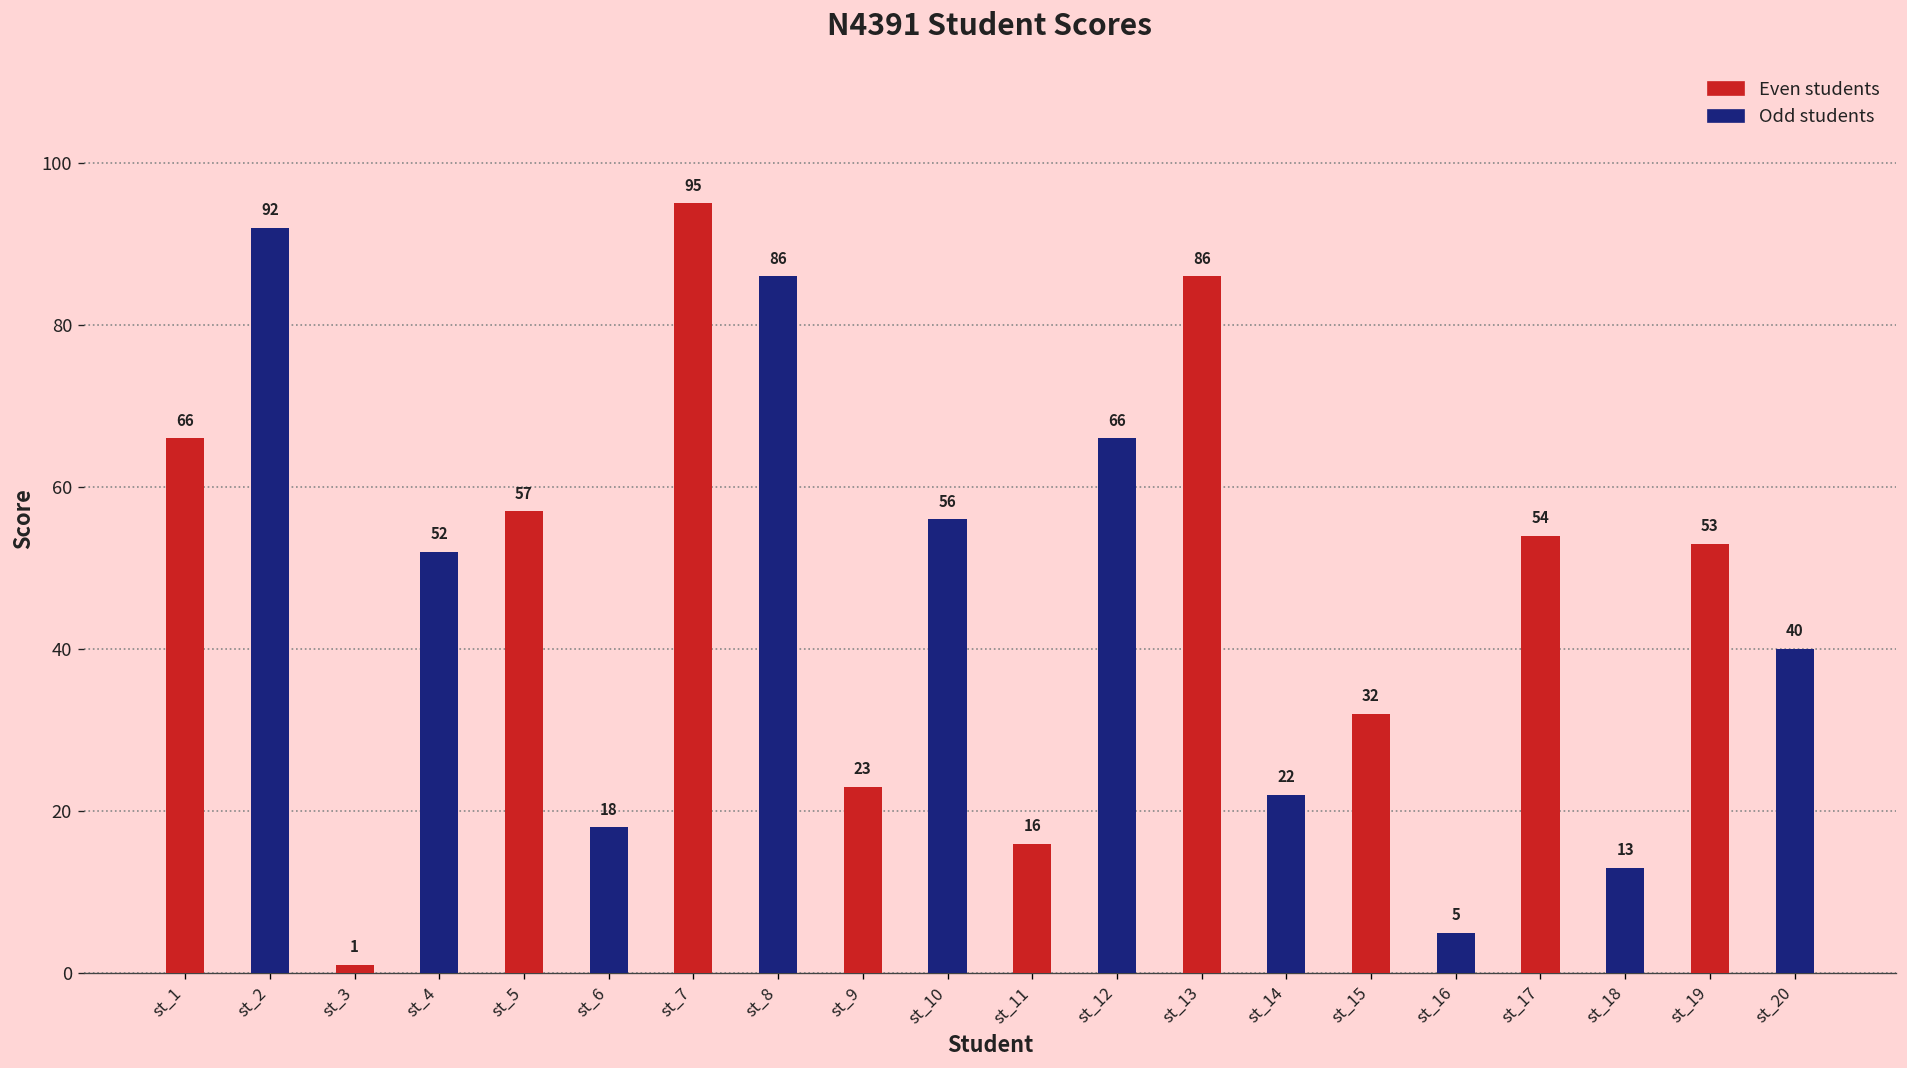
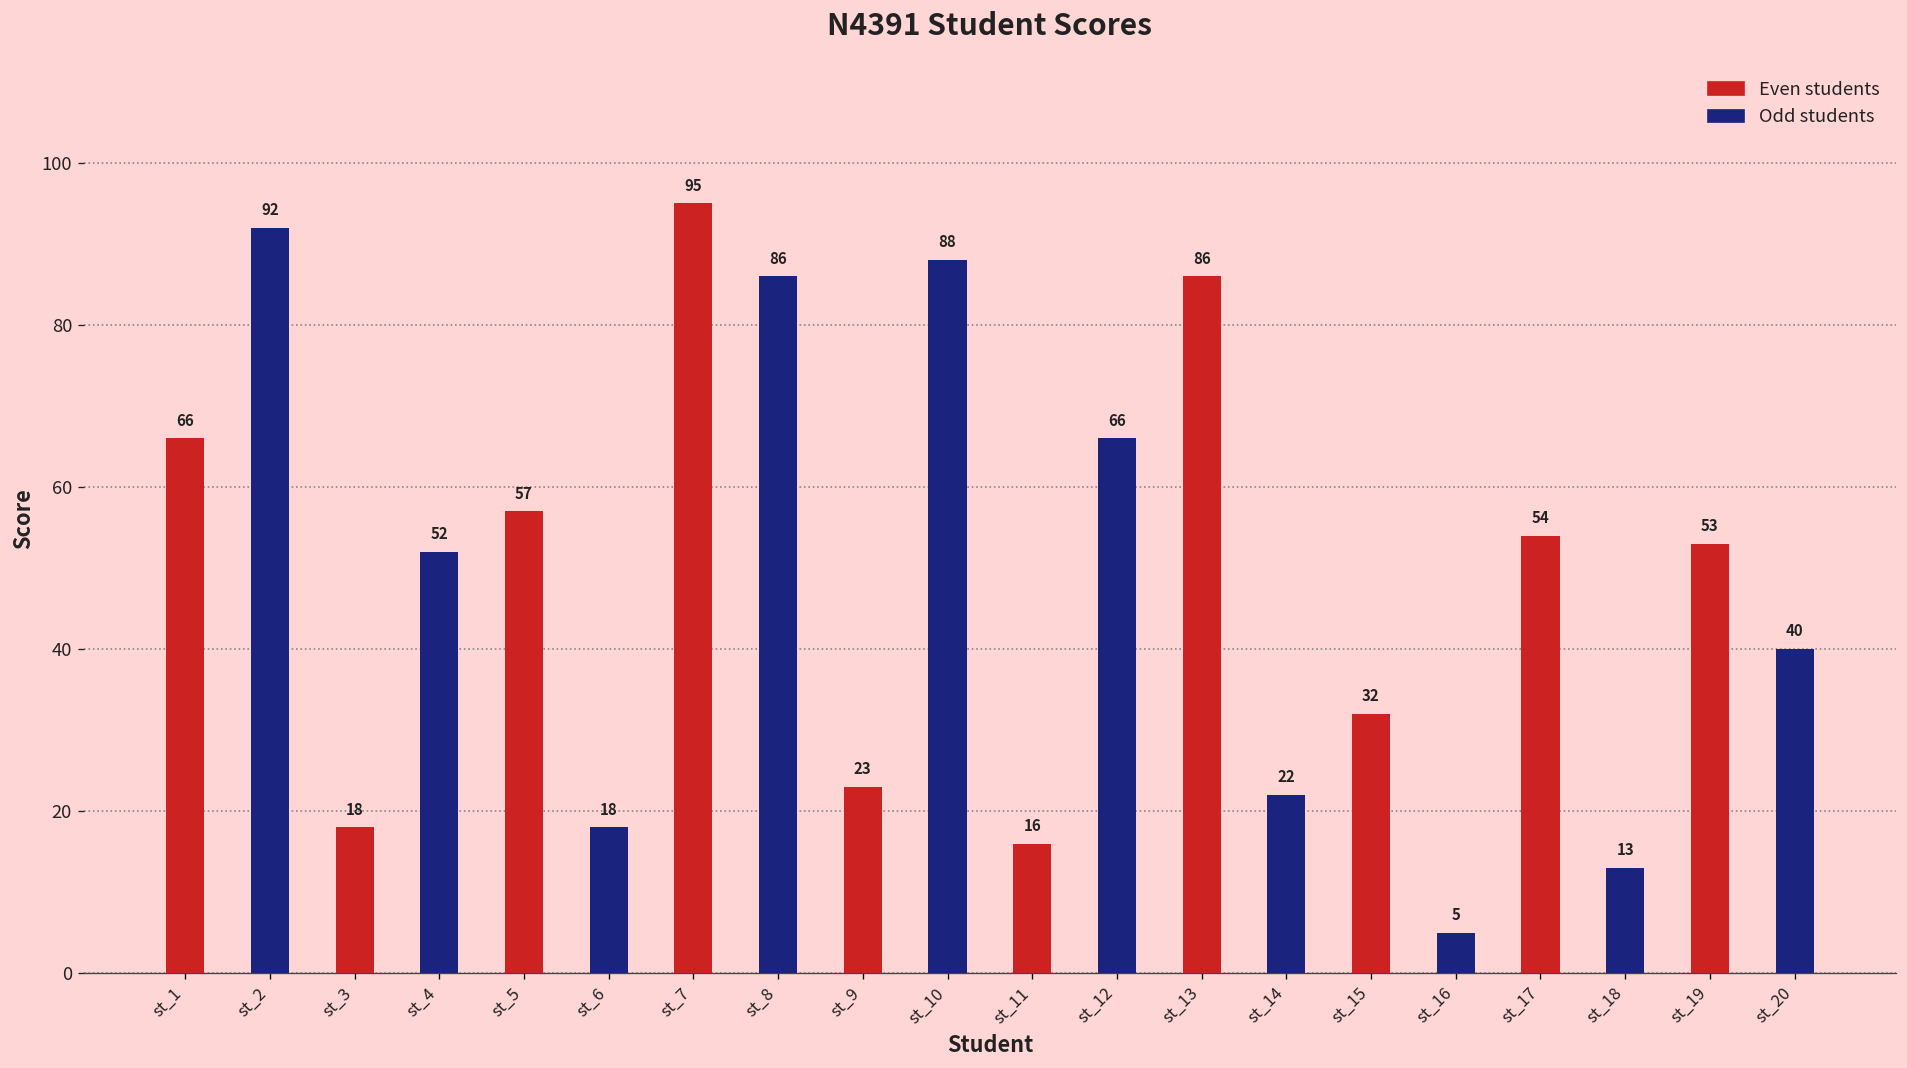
Even students, st_3: 1 -> 18
Odd students, st_10: 56 -> 88
